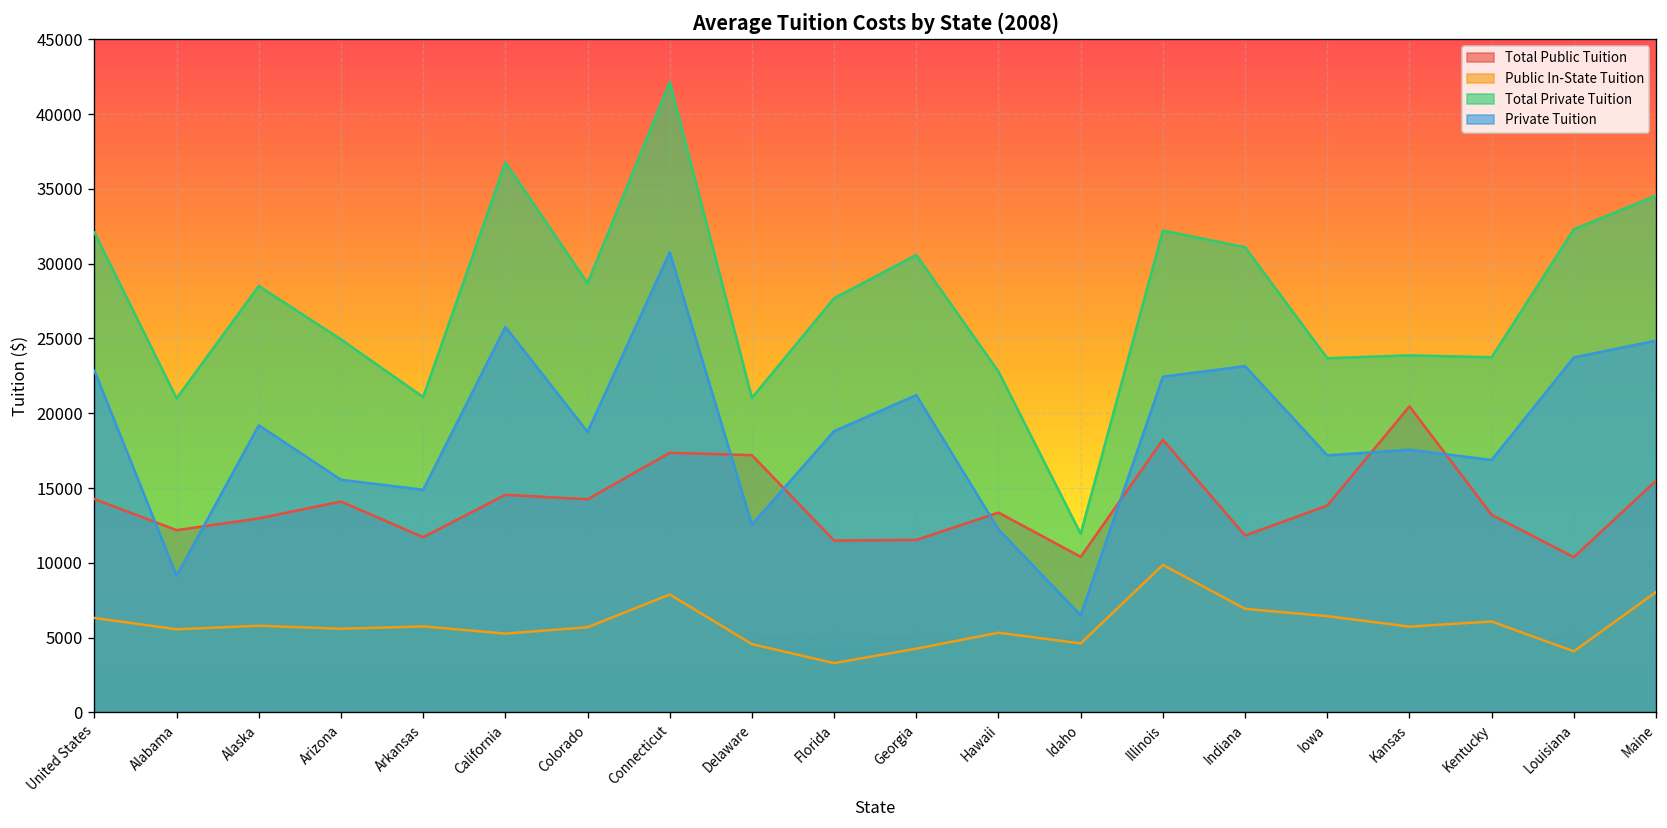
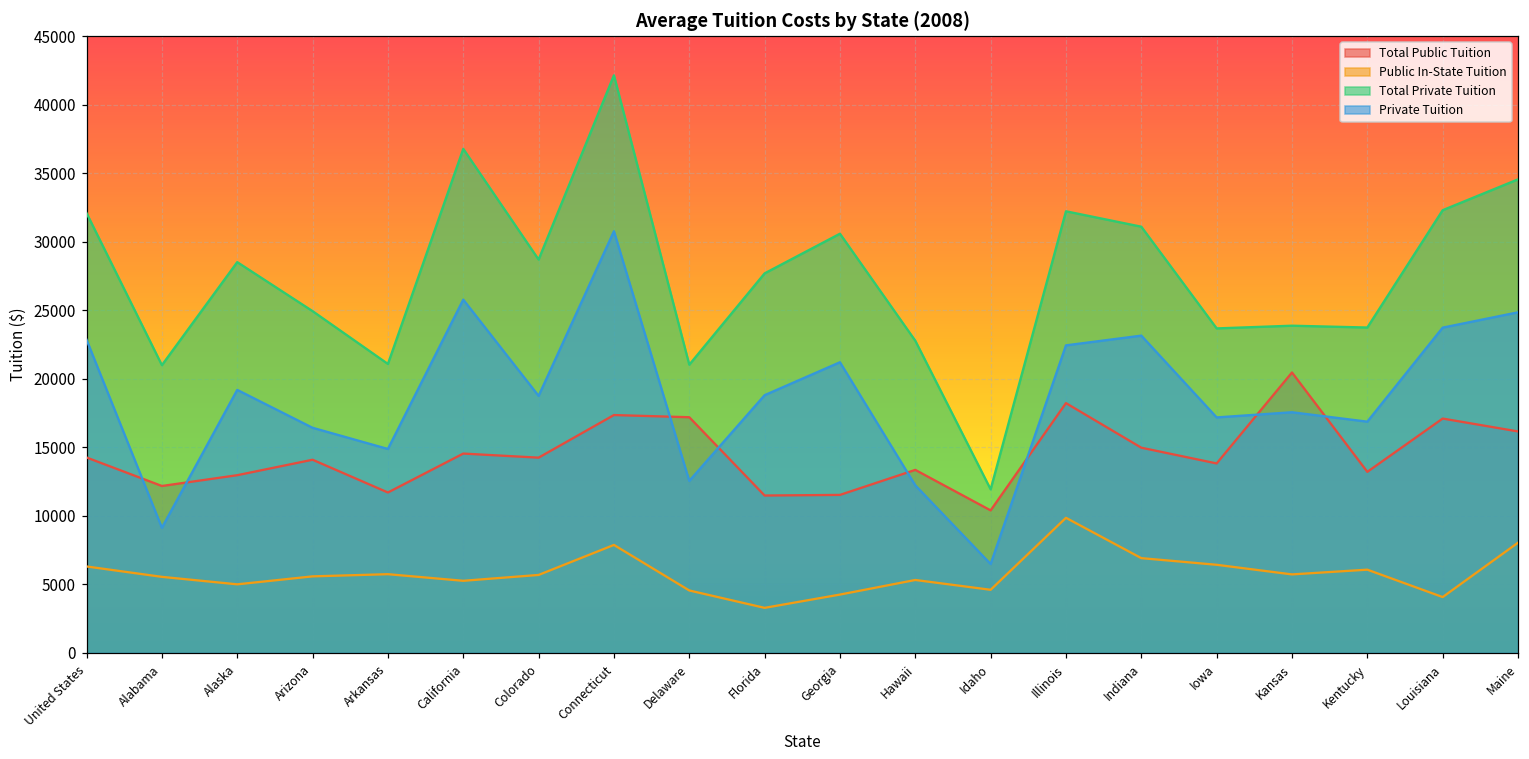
Public In-State Tuition, Alaska: 5800 -> 5000
Private Tuition, Arizona: 15600 -> 16400
Total Public Tuition, Indiana: 11800 -> 15000
Total Public Tuition, Louisiana: 10400 -> 17100
Total Public Tuition, Maine: 15500 -> 16200
